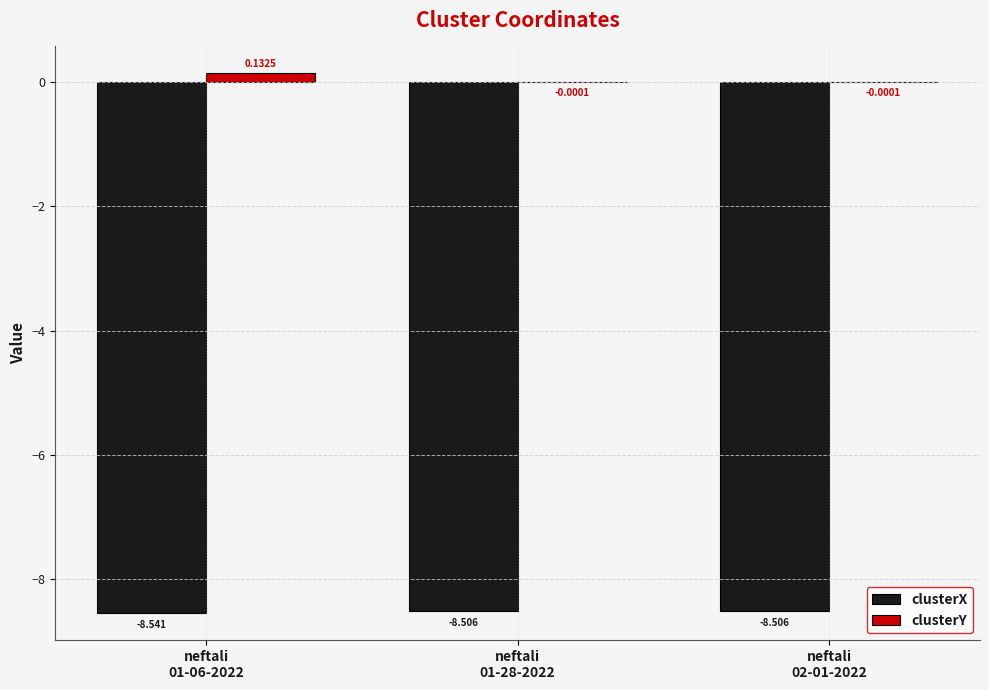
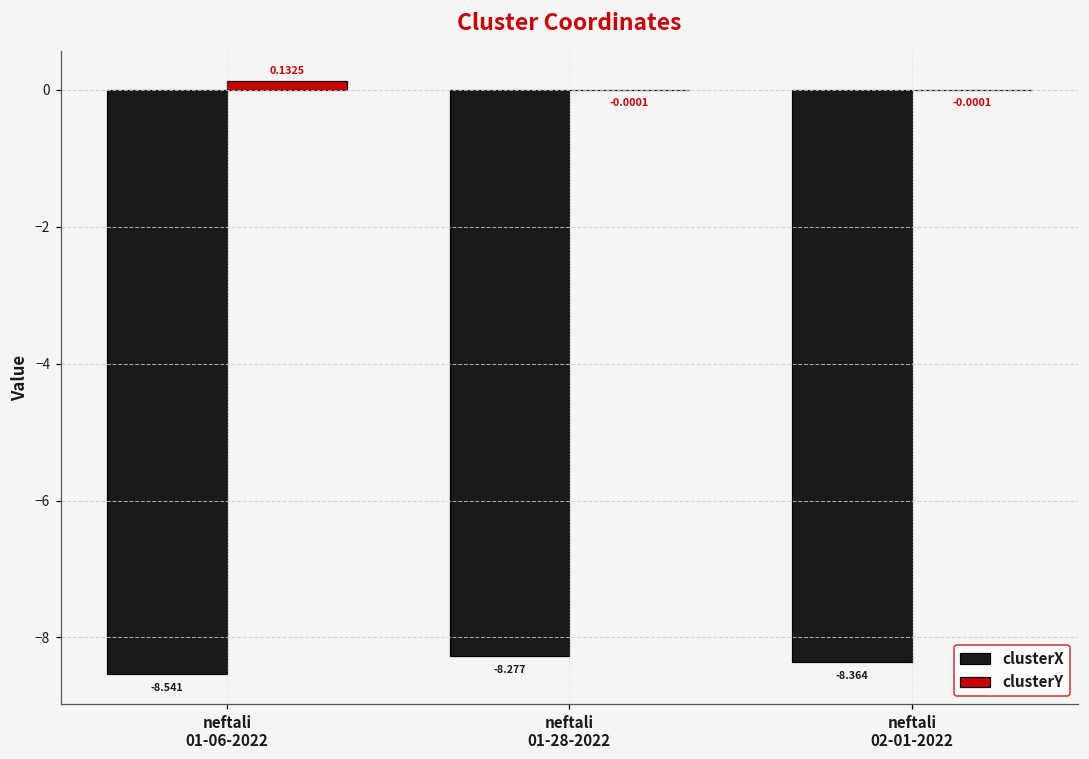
clusterX, neftali 01-28-2022: -8.506 -> -8.277
clusterX, neftali 02-01-2022: -8.506 -> -8.364
